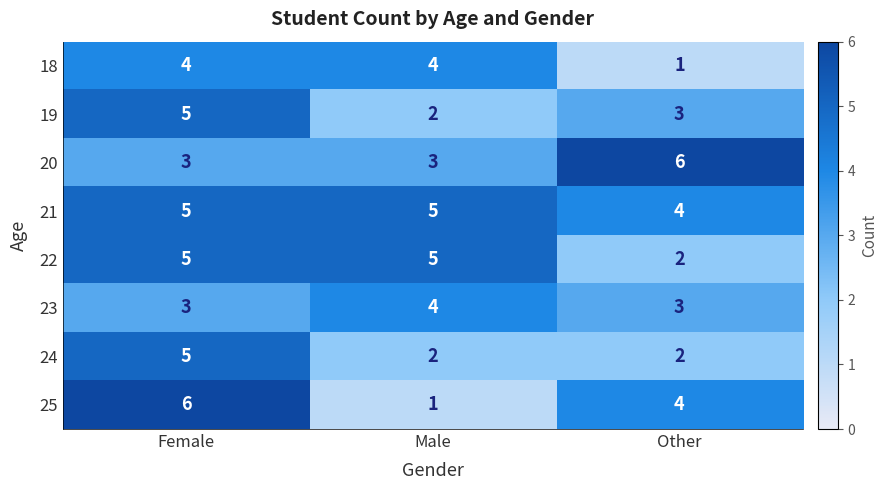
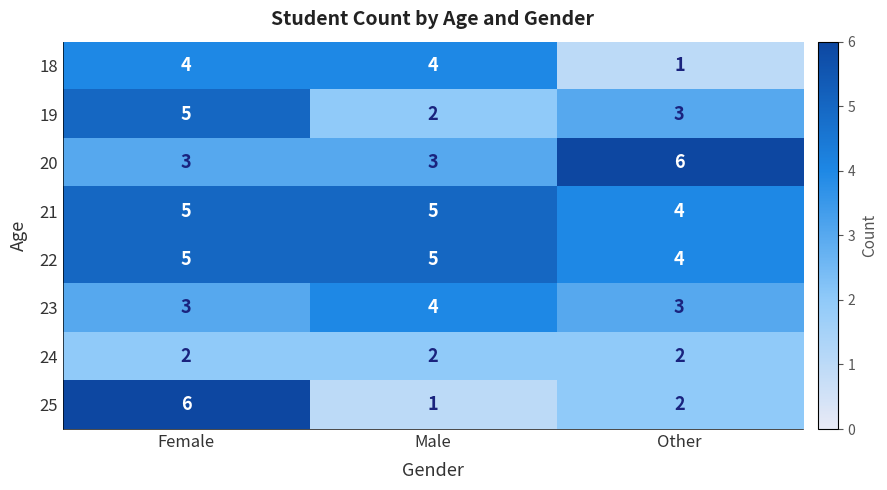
22, Other: 2 -> 4
24, Female: 5 -> 2
25, Other: 4 -> 2
